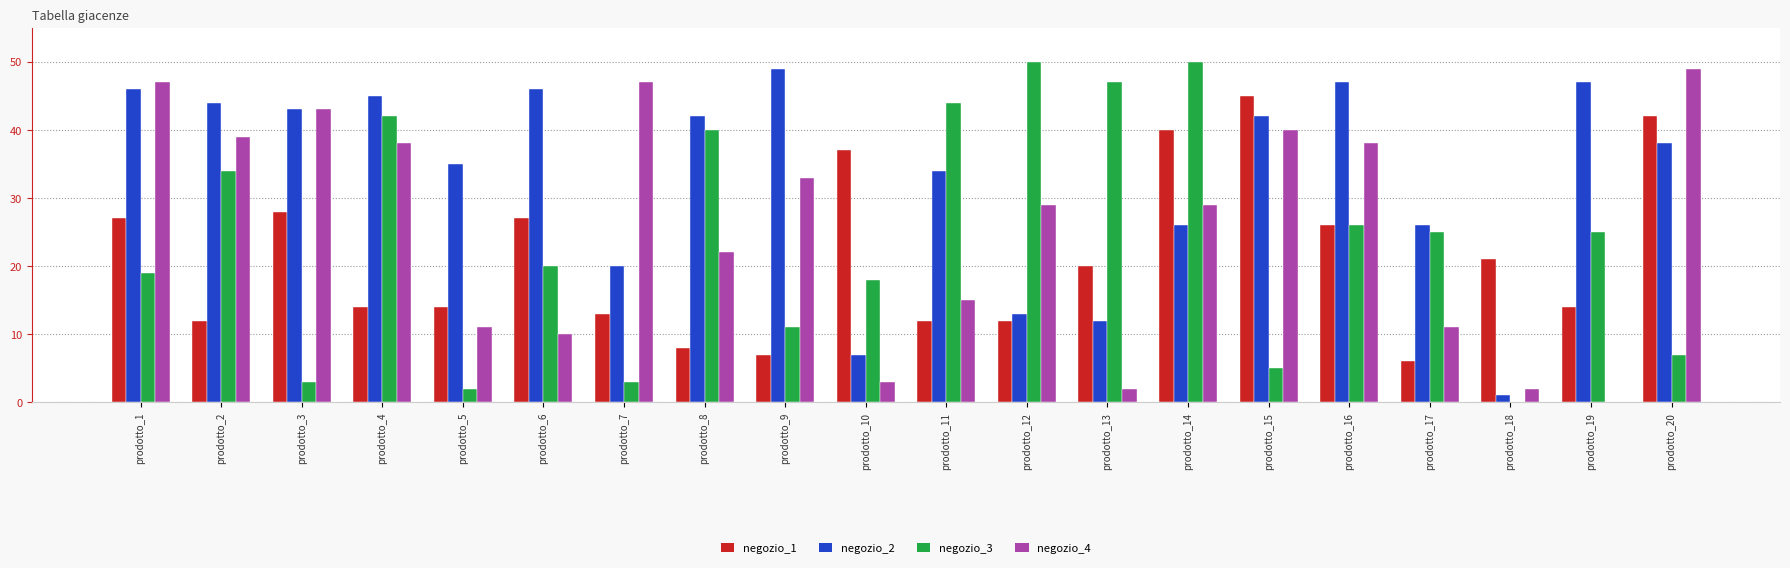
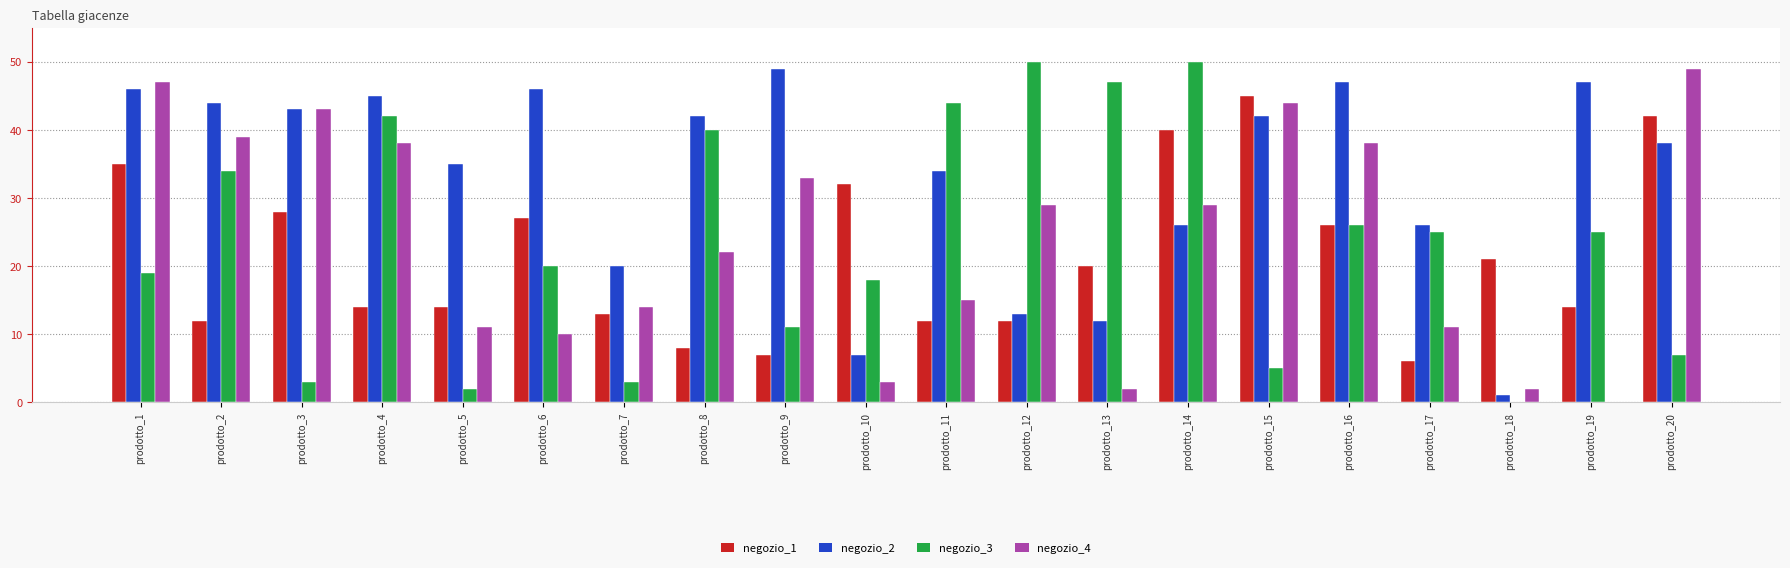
negozio_1, prodotto_1: 27 -> 35
negozio_4, prodotto_7: 47 -> 14
negozio_1, prodotto_10: 37 -> 32
negozio_4, prodotto_15: 40 -> 44
